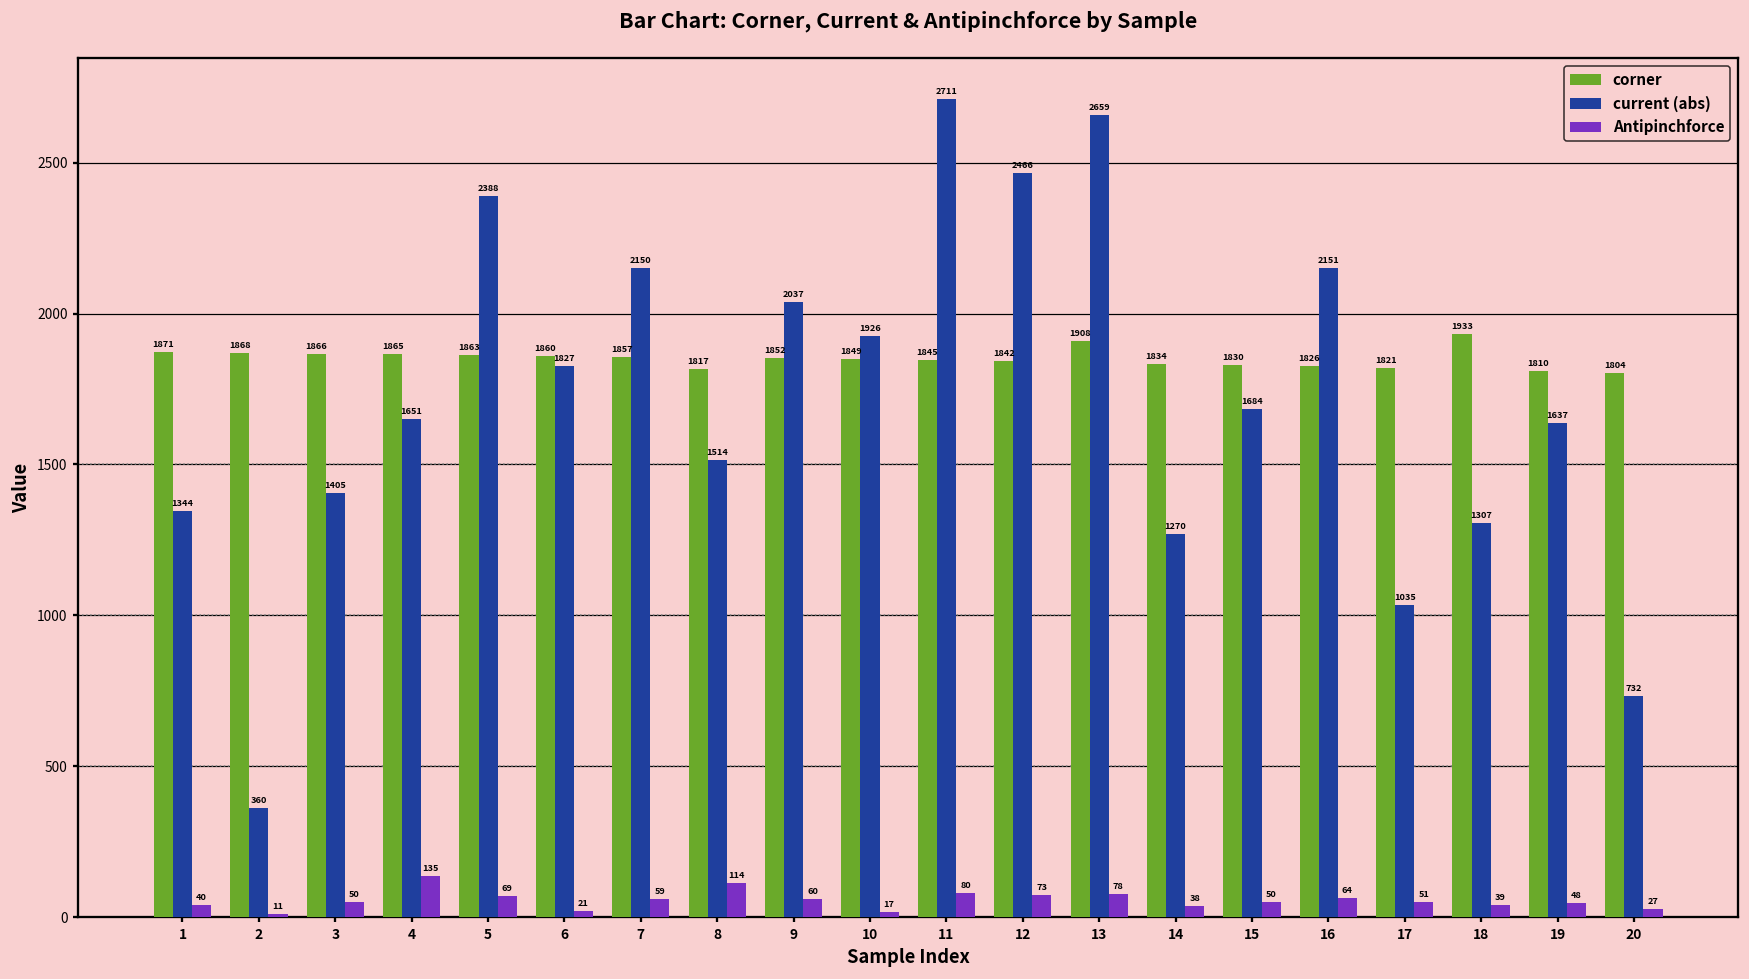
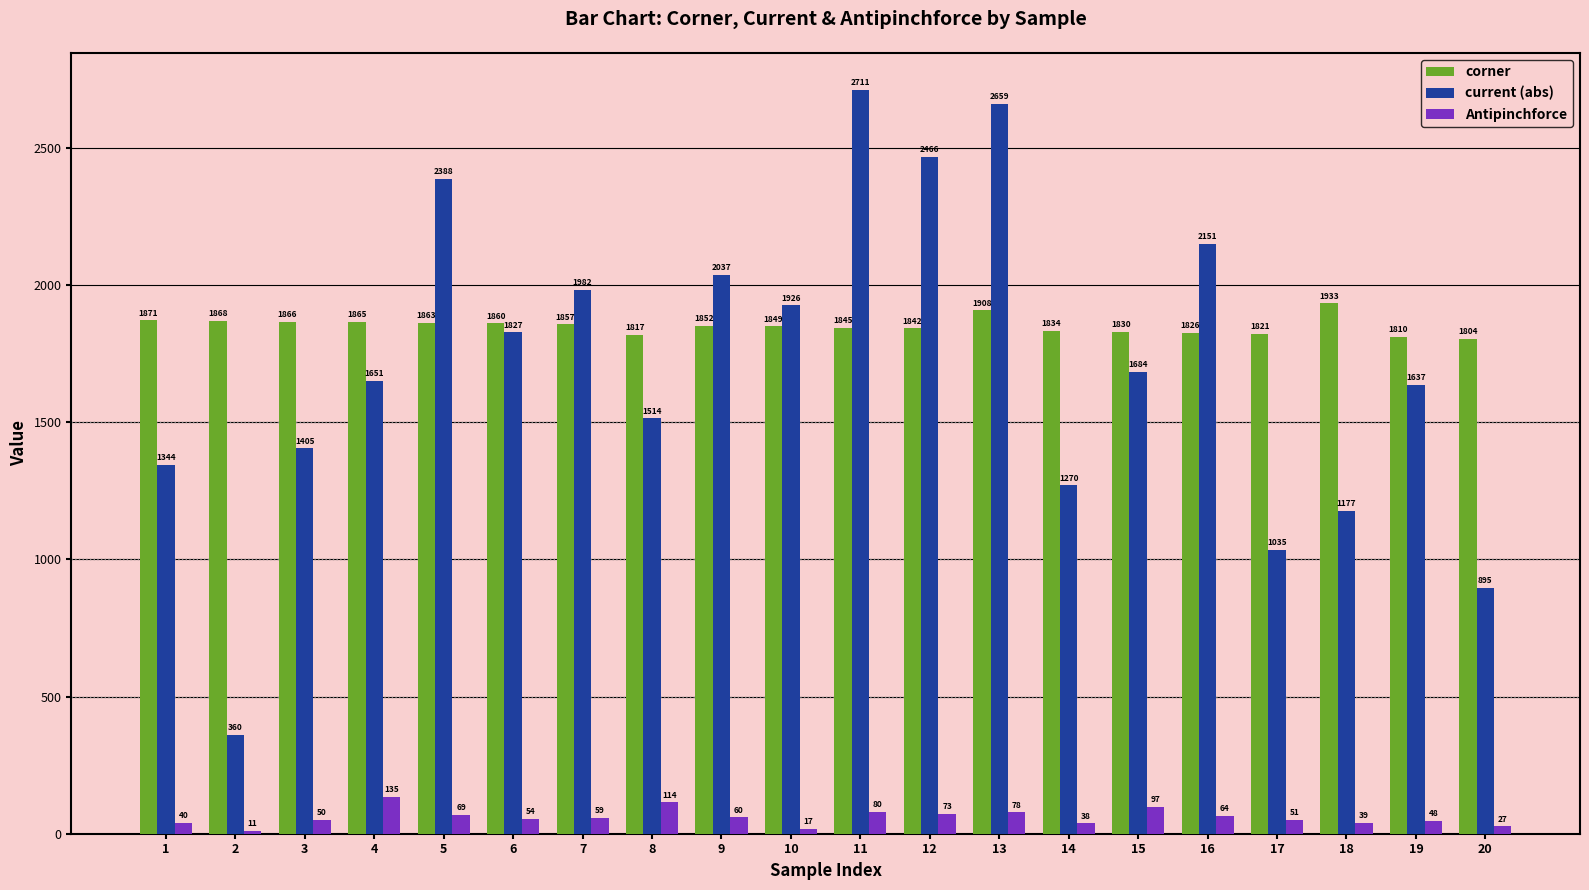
Antipinchforce, 6: 21 -> 54
current (abs), 7: 2150 -> 1982
Antipinchforce, 15: 50 -> 97
current (abs), 18: 1307 -> 1177
current (abs), 20: 732 -> 895
